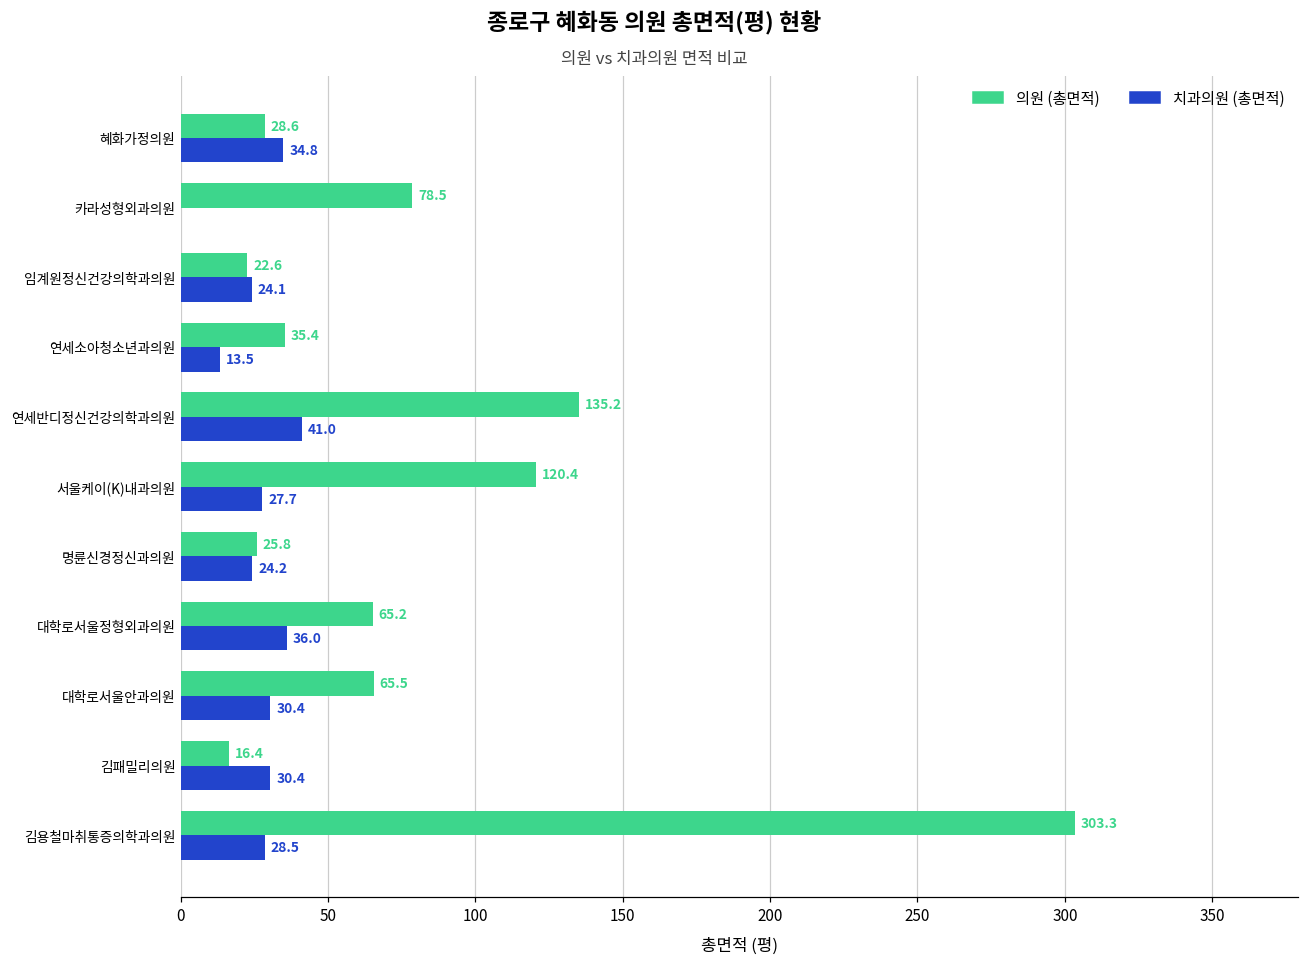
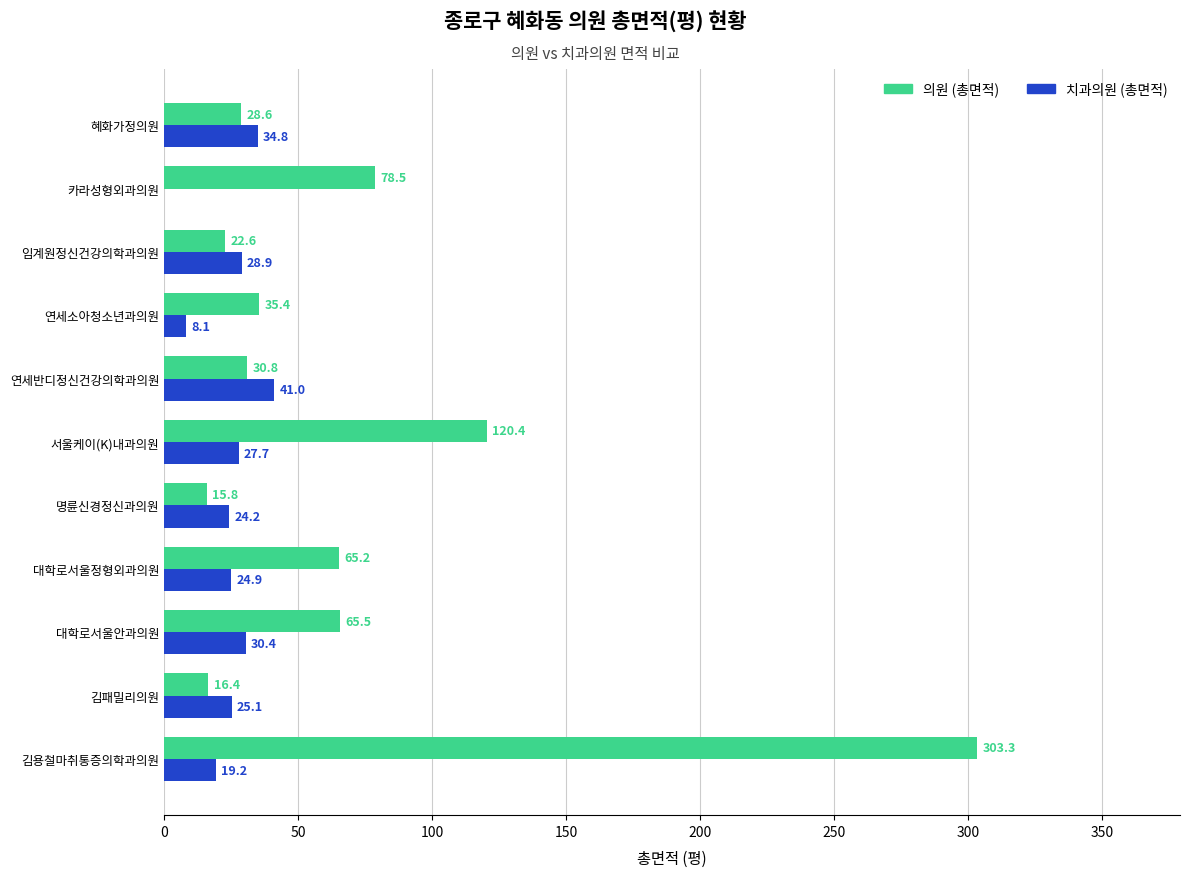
치과의원 (총면적), 임계원정신건강의학과의원: 24.1 -> 28.9
치과의원 (총면적), 연세소아청소년과의원: 13.5 -> 8.1
의원 (총면적), 연세반디정신건강의학과의원: 135.2 -> 30.8
의원 (총면적), 명륜신경정신과의원: 25.8 -> 15.8
치과의원 (총면적), 대학로서울정형외과의원: 36.0 -> 24.9
치과의원 (총면적), 김패밀리의원: 30.4 -> 25.1
치과의원 (총면적), 김용철마취통증의학과의원: 28.5 -> 19.2
